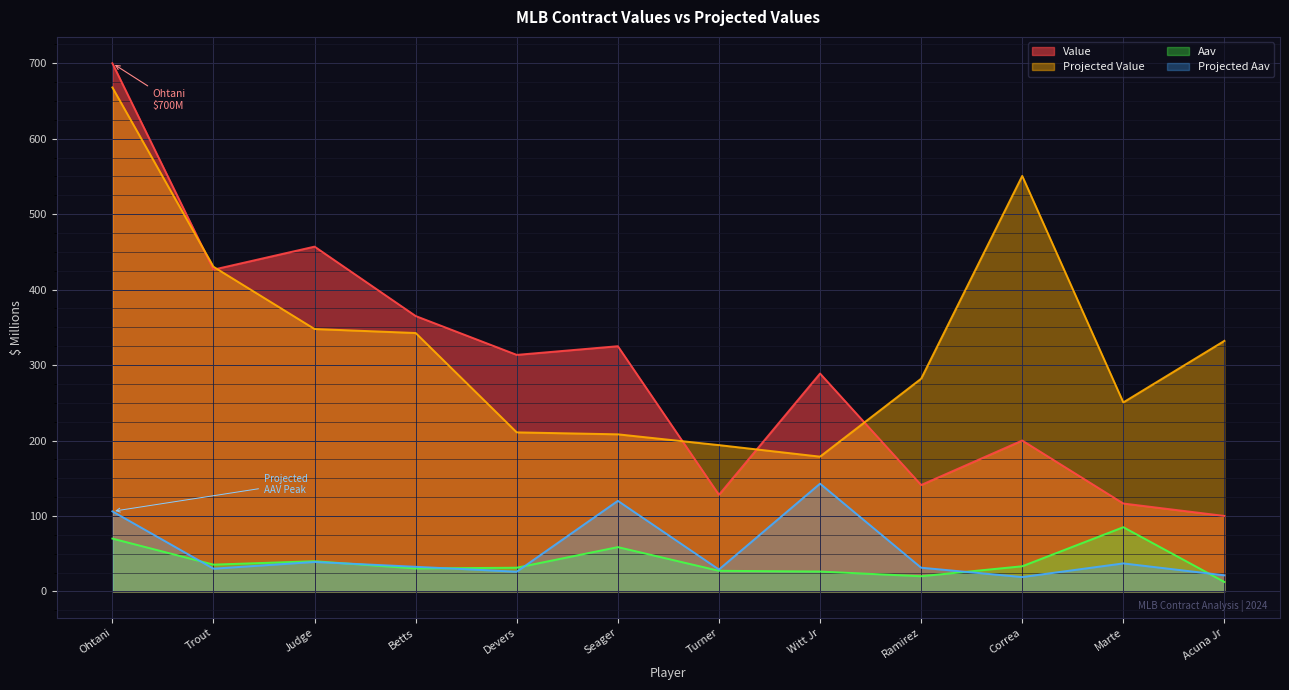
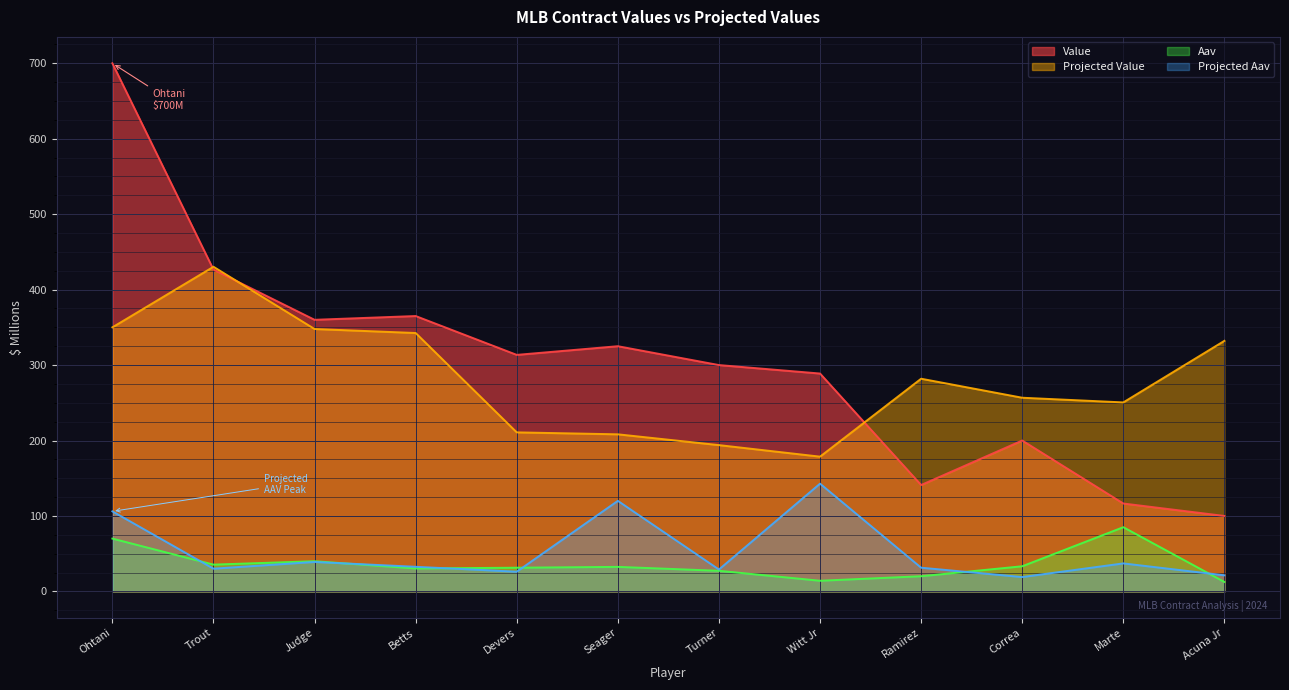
Projected Value, Ohtani: 670 -> 350
Value, Judge: 460 -> 360
Aav, Seager: 60 -> 30
Value, Turner: 130 -> 300
Aav, Witt Jr: 30 -> 10
Projected Value, Correa: 550 -> 260
